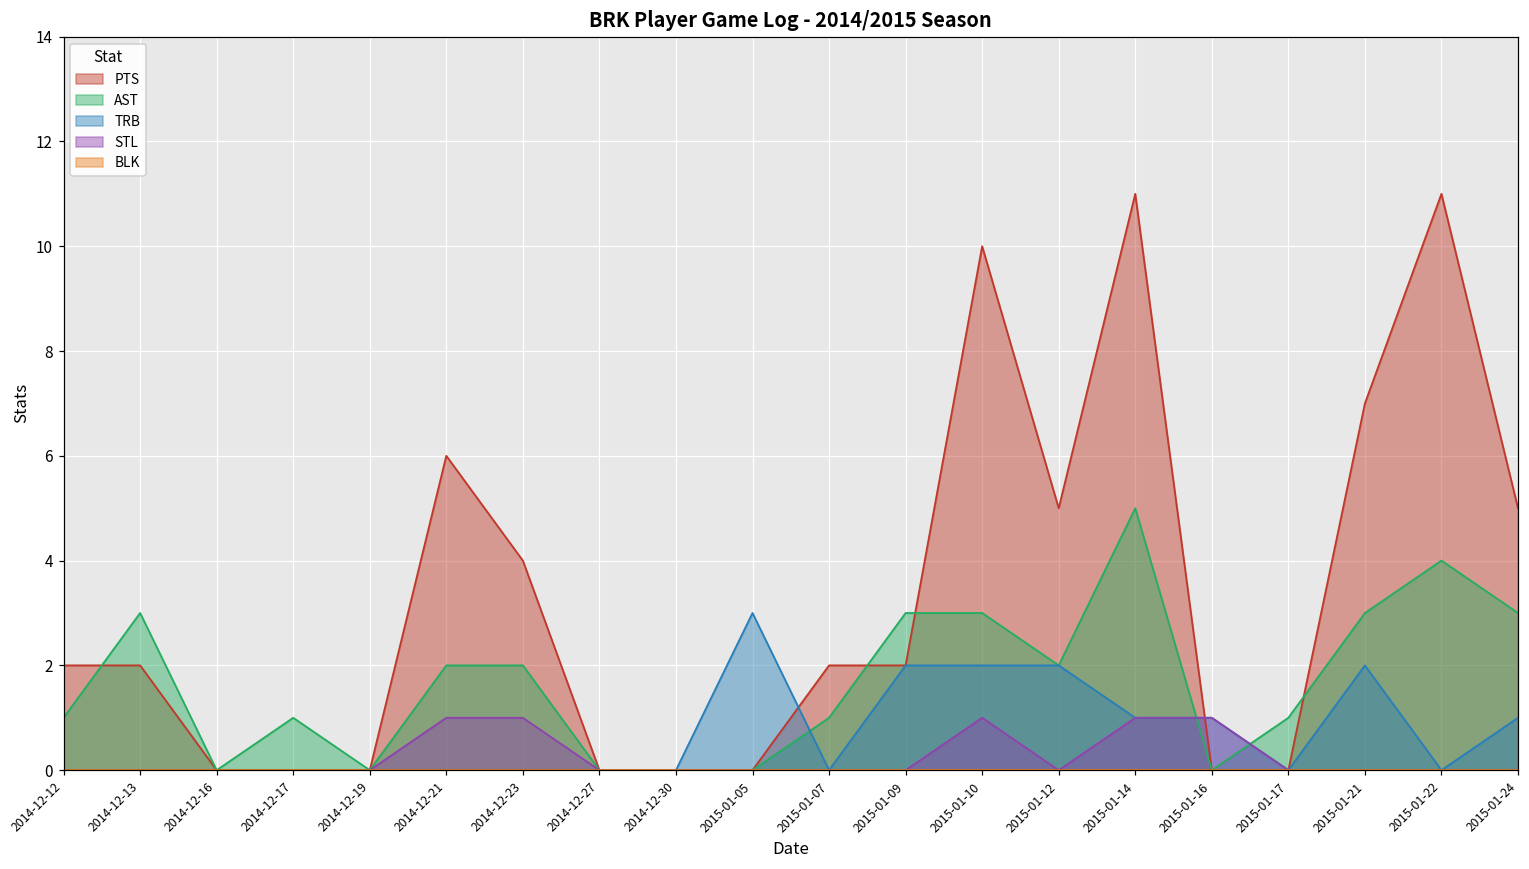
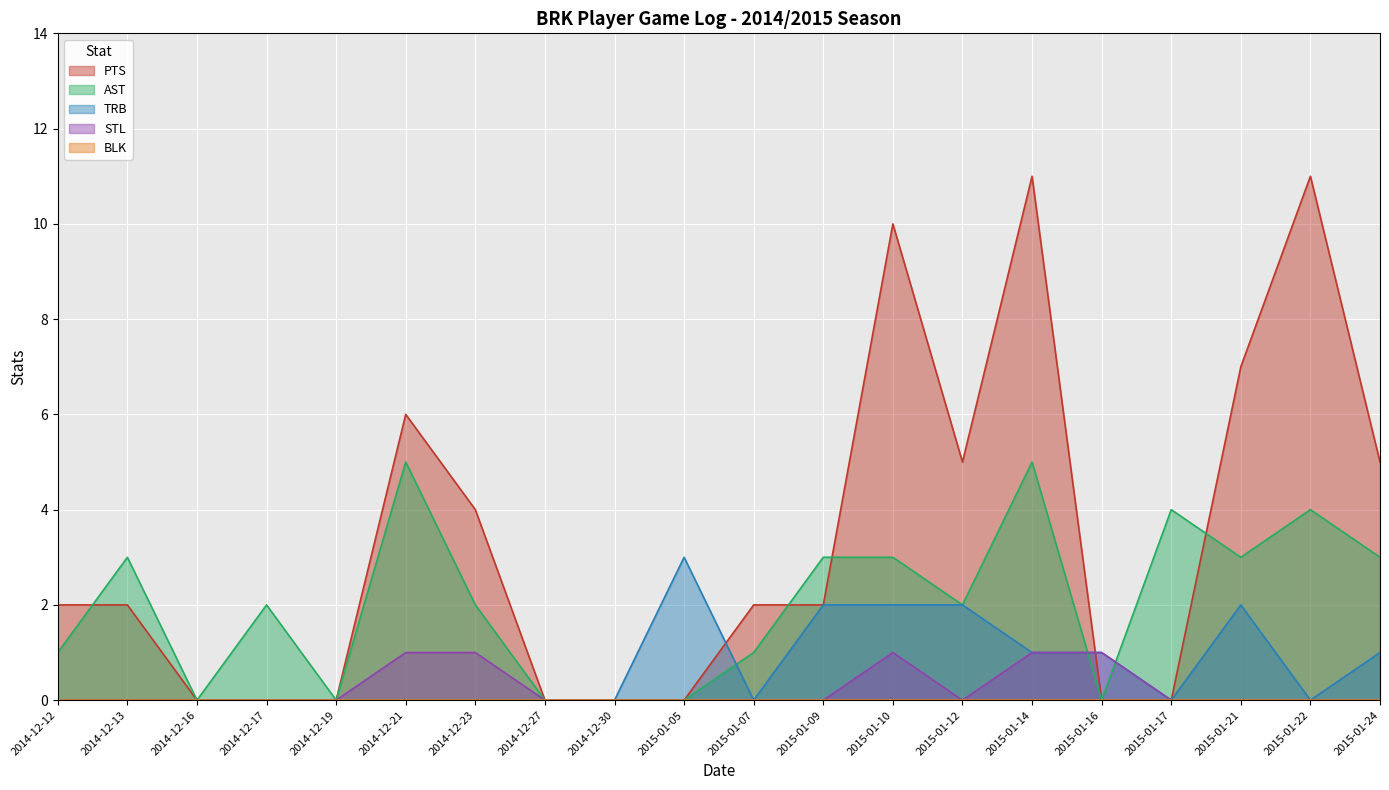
AST, 2014-12-17: 1 -> 2
AST, 2014-12-21: 2 -> 5
AST, 2015-01-17: 1 -> 4
